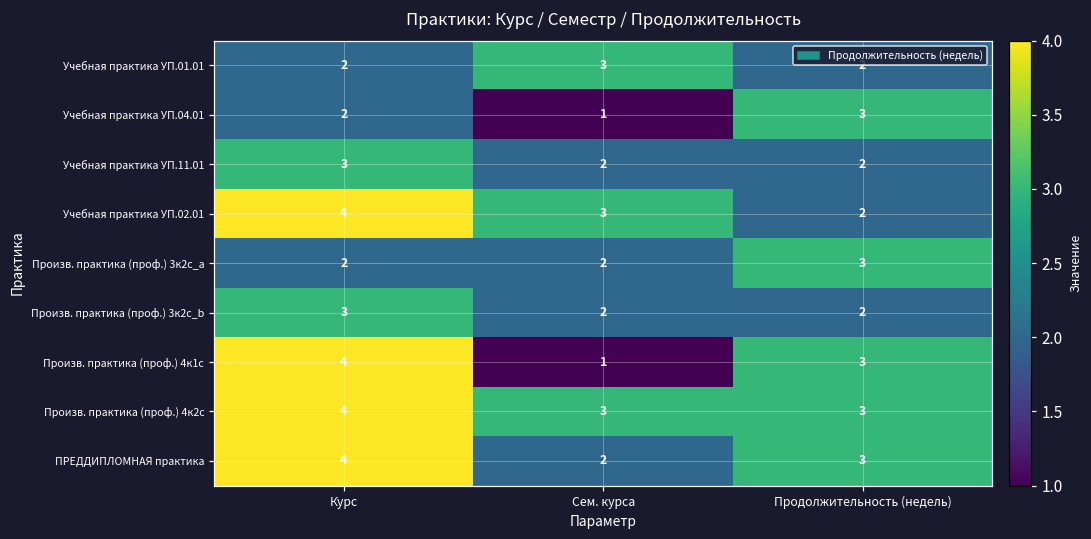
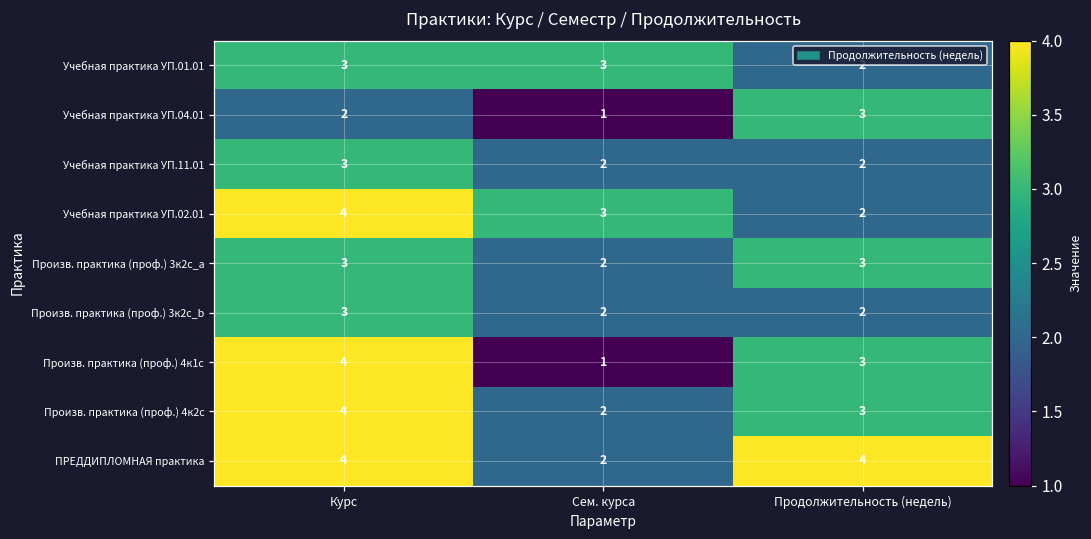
Учебная практика УП.01.01, Курс: 2 -> 3
Произв. практика (проф.) 3к2с_a, Курс: 2 -> 3
Произв. практика (проф.) 4к2с, Сем. курса: 3 -> 2
ПРЕДДИПЛОМНАЯ практика, Продолжительность (недель): 3 -> 4
